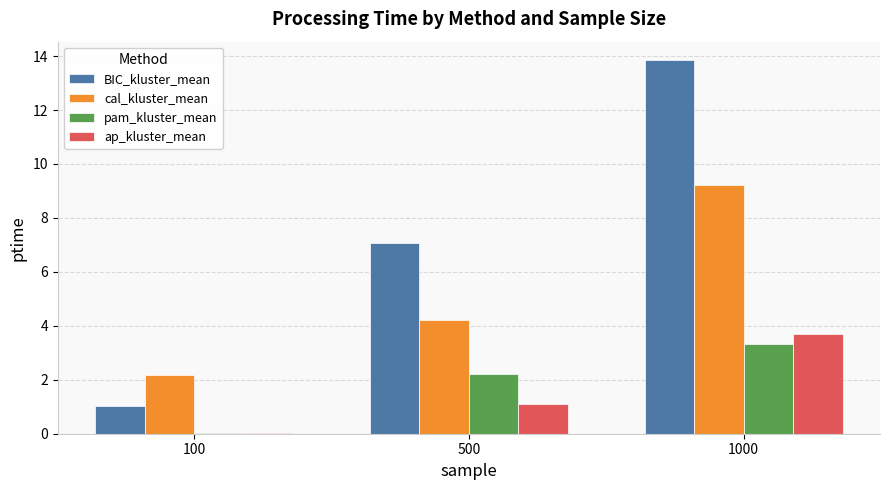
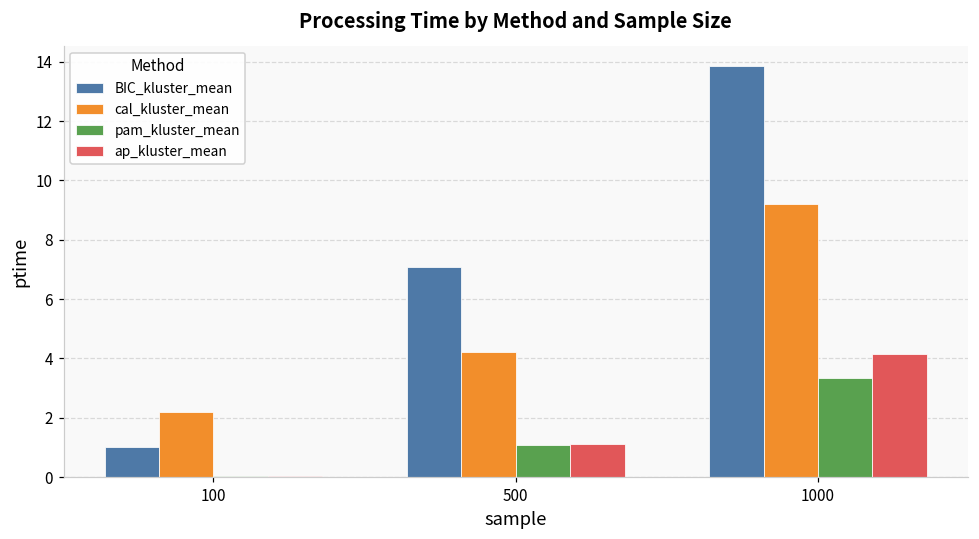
pam_kluster_mean, 500: 2.2 -> 1.1
ap_kluster_mean, 1000: 3.7 -> 4.1
